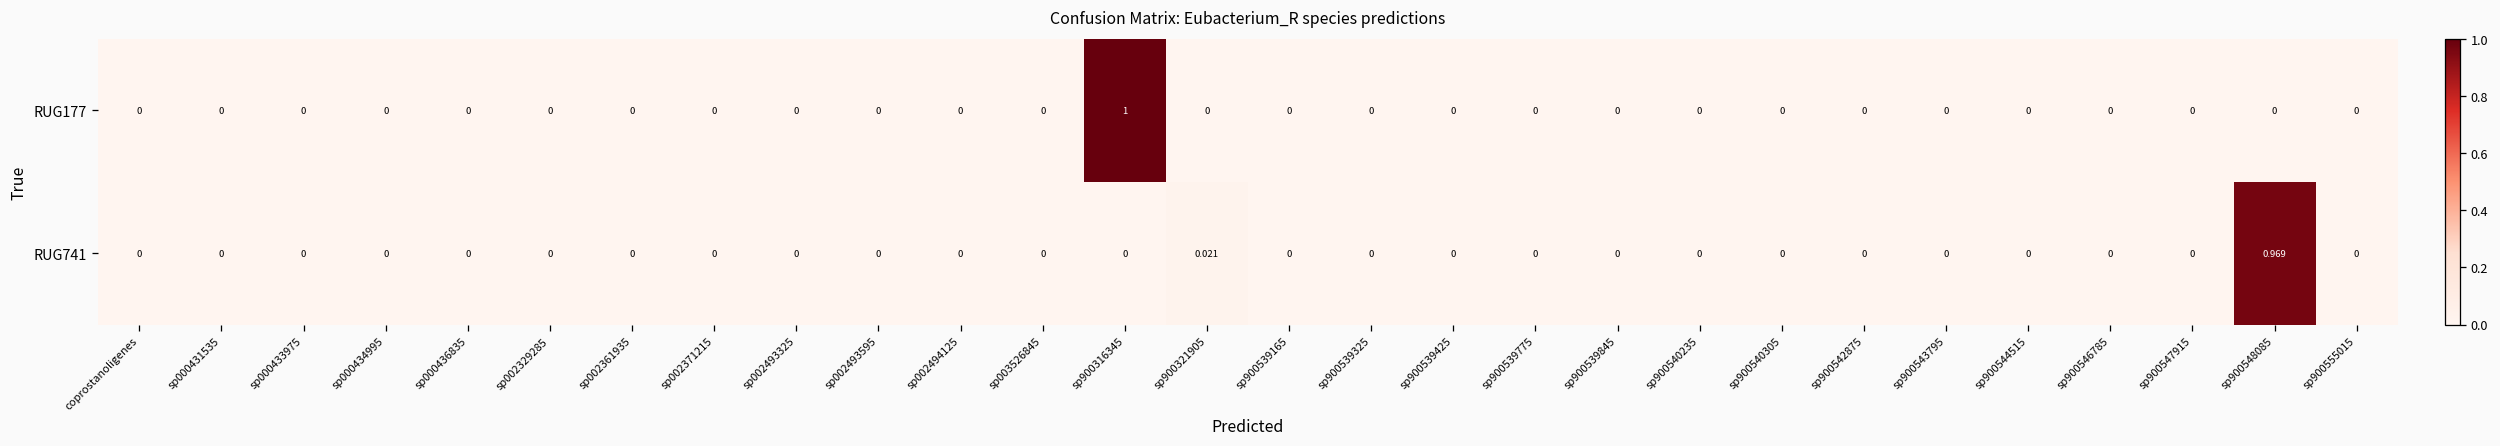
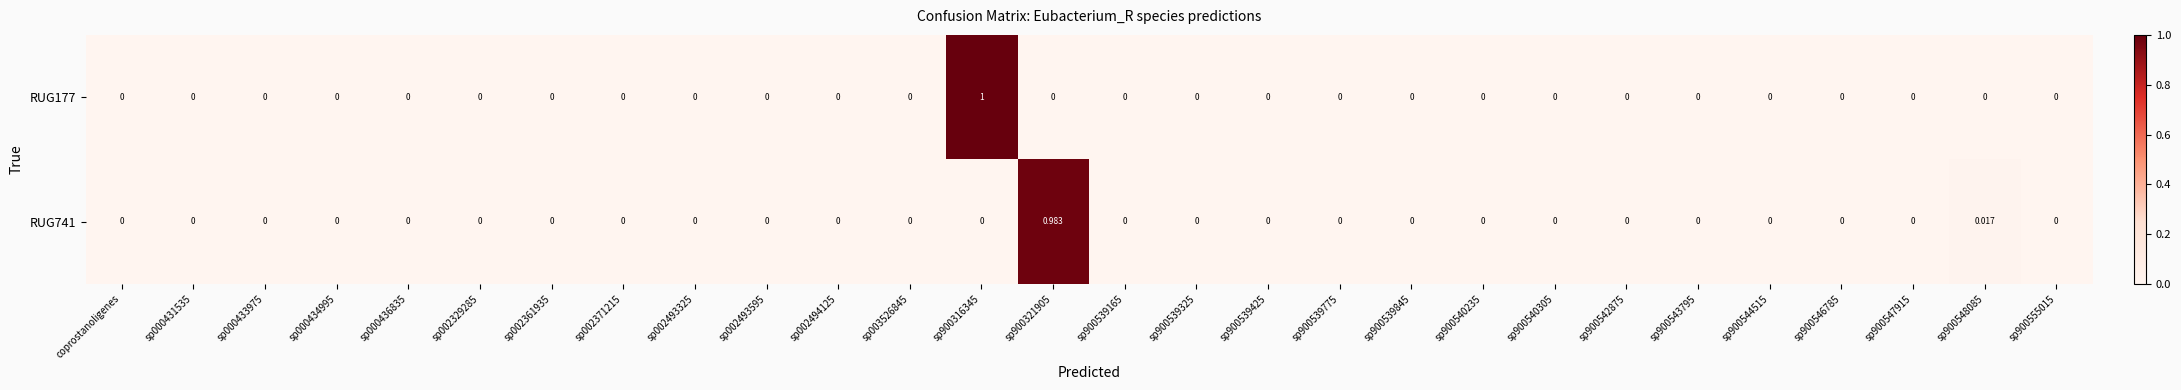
RUG741, sp900321905: 0.021 -> 0.983
RUG741, sp900548085: 0.969 -> 0.017
